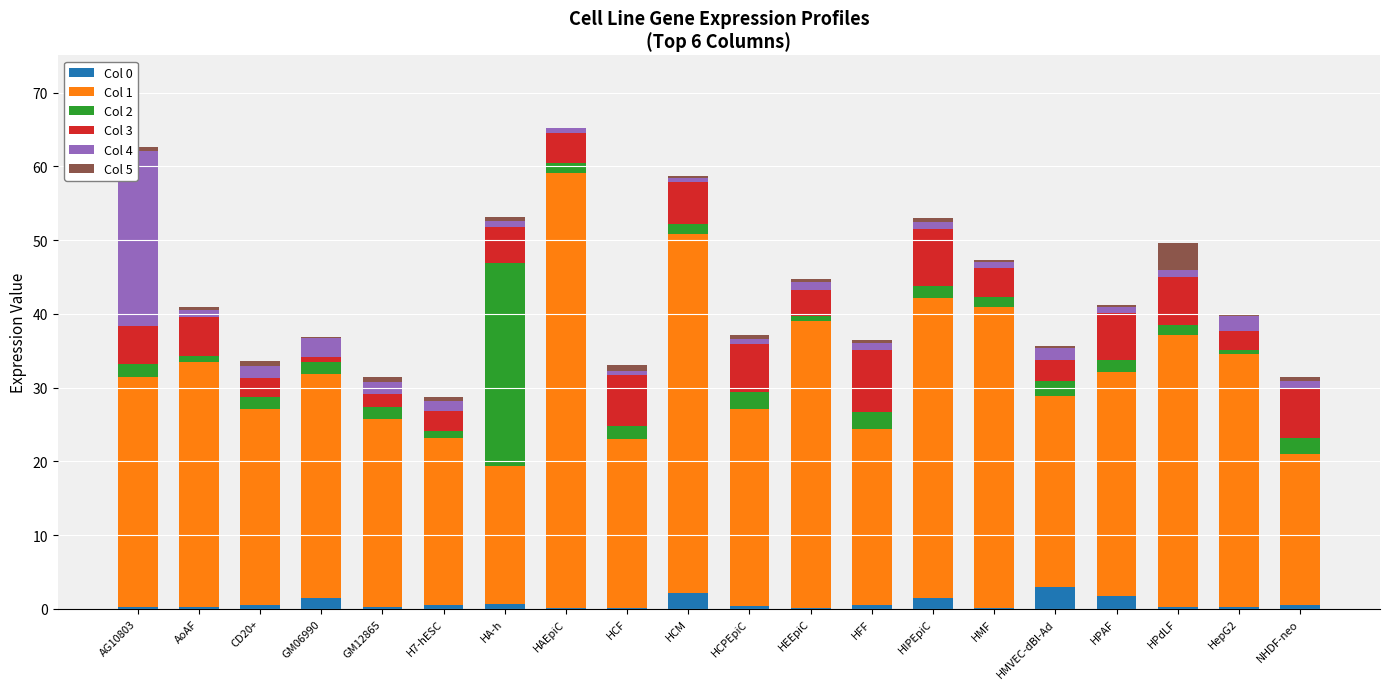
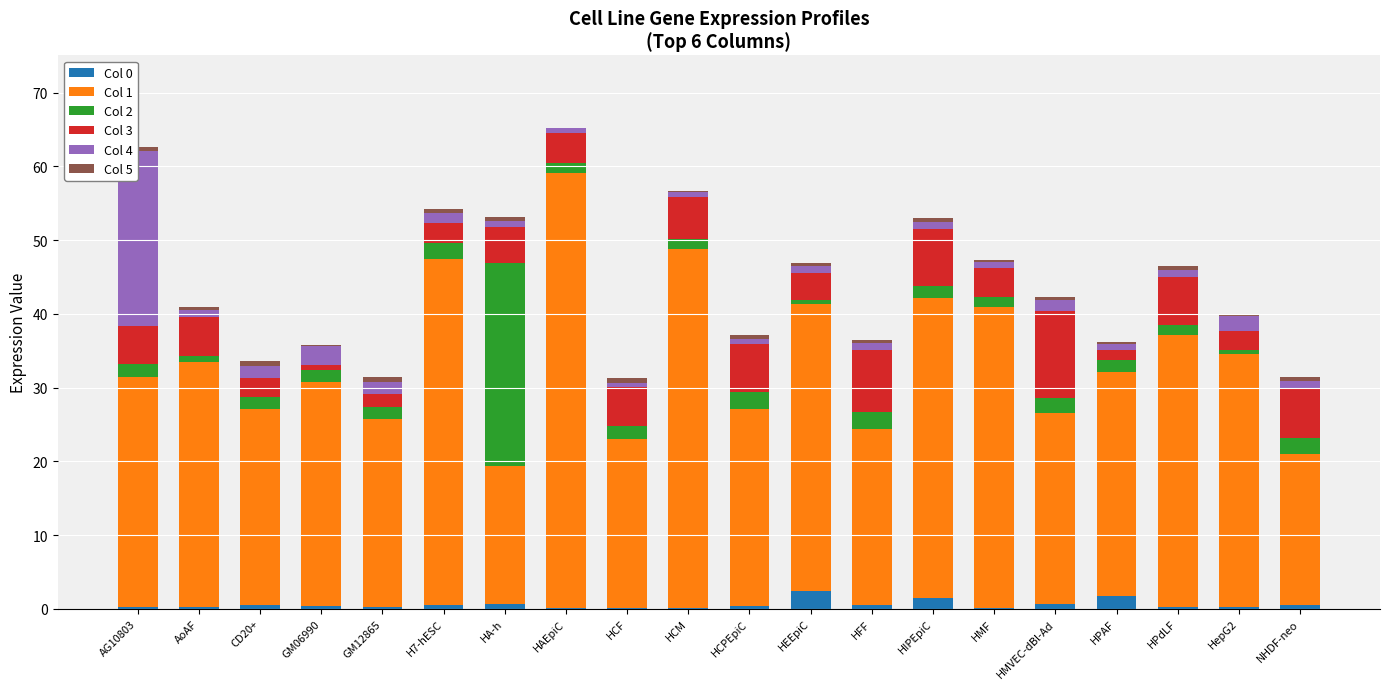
Col 0, GM06990: 1 -> 0
Col 1, H7-hESC: 23 -> 47
Col 2, H7-hESC: 1 -> 2
Col 3, HCF: 7 -> 5
Col 0, HCM: 2 -> 0
Col 0, HEEpiC: 0 -> 2
Col 0, HMVEC-dBl-Ad: 3 -> 1
Col 3, HMVEC-dBl-Ad: 3 -> 12
Col 3, HPAF: 6 -> 1
Col 5, HPdLF: 4 -> 1
